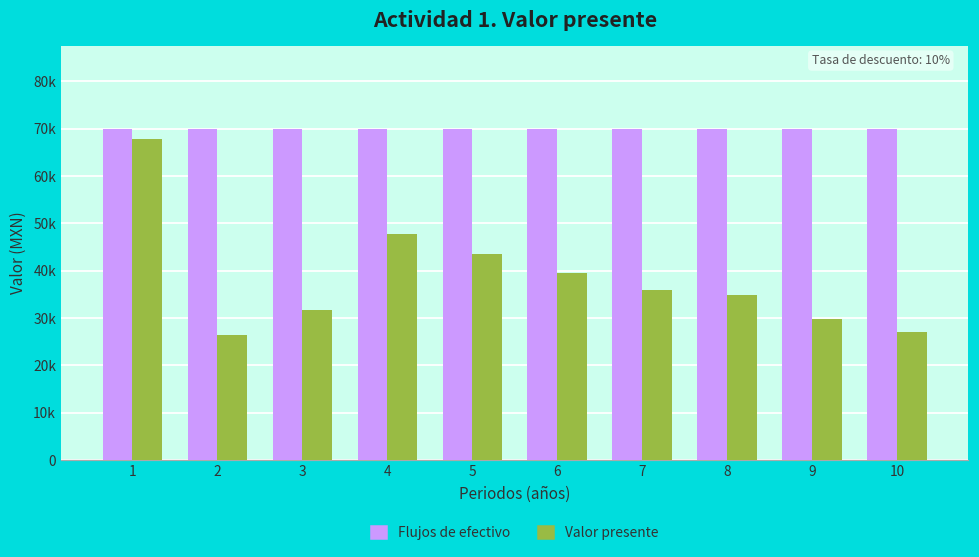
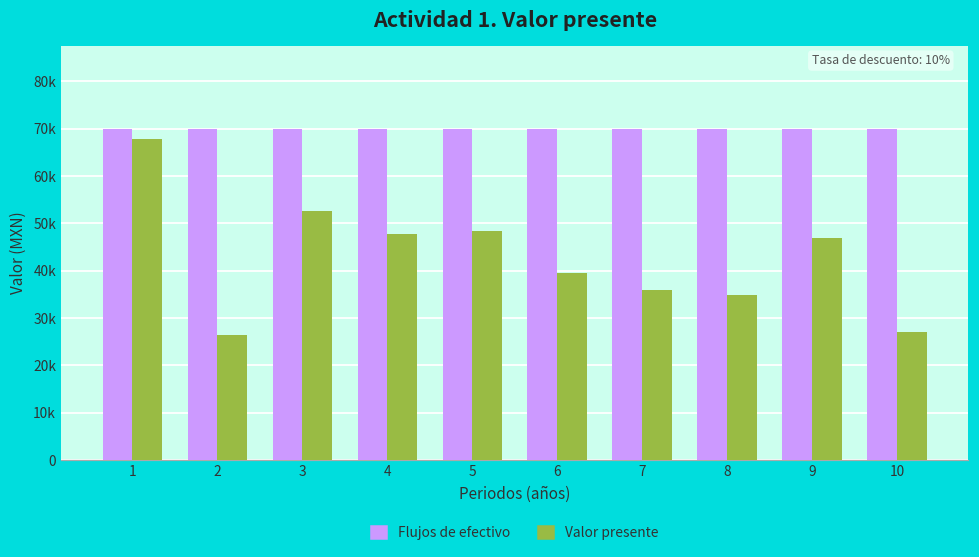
Valor presente, 3: 32000 -> 53000
Valor presente, 5: 43000 -> 48000
Valor presente, 9: 30000 -> 47000
